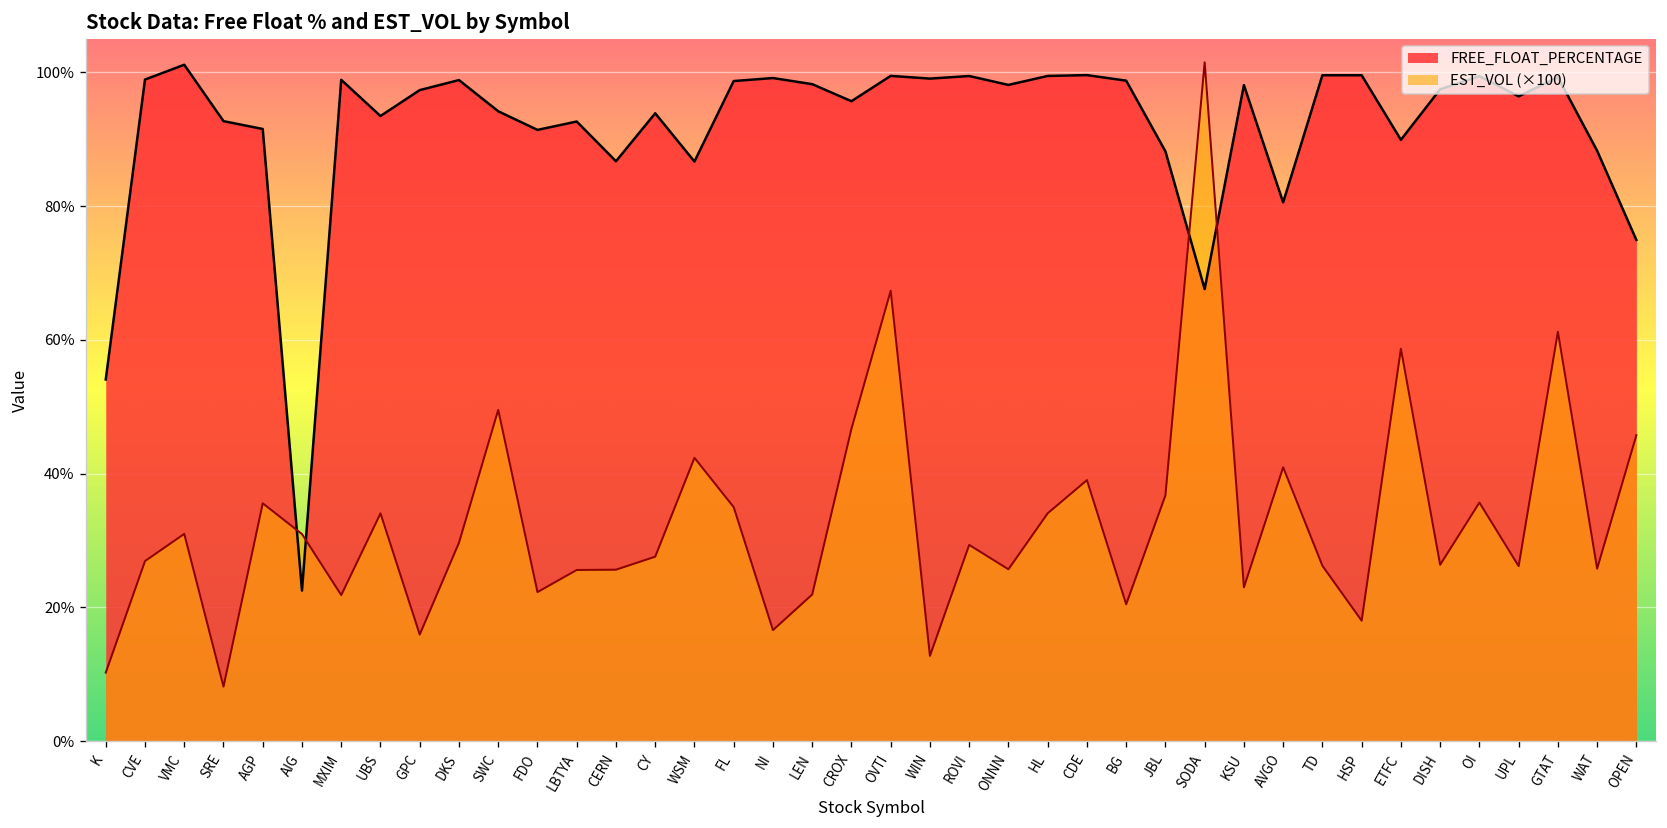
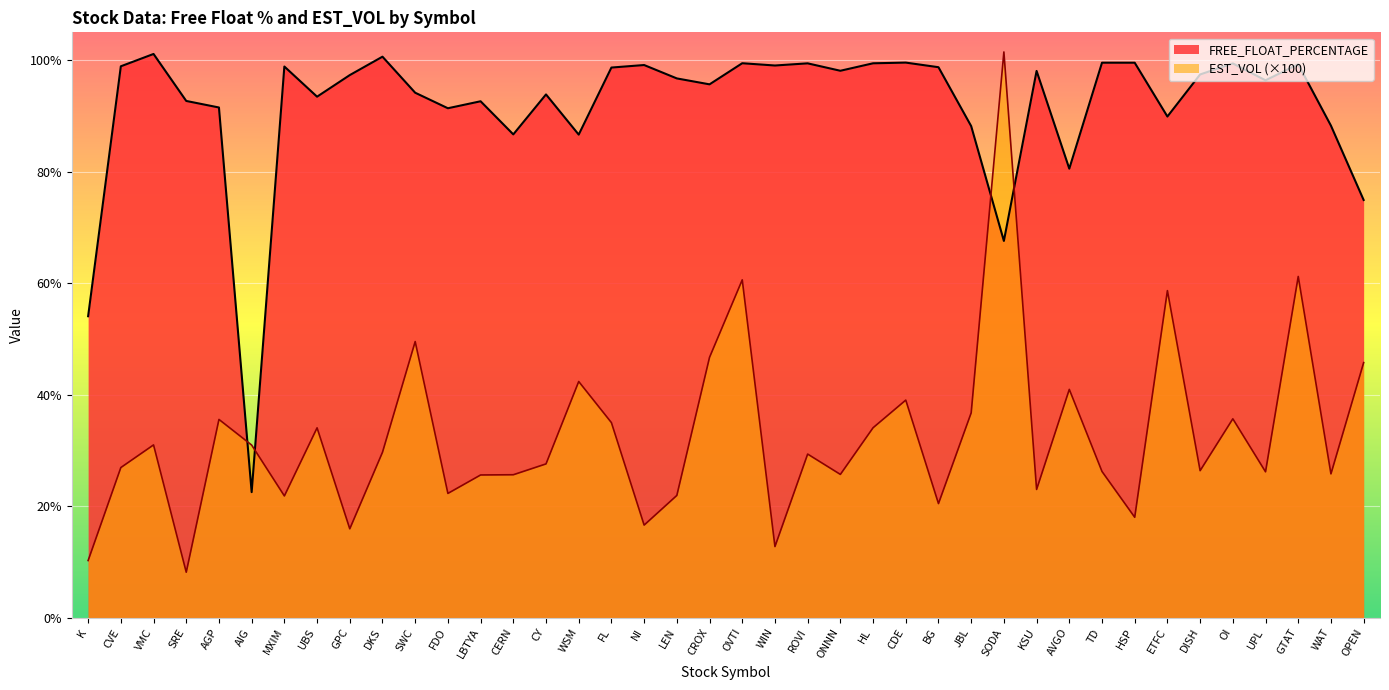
FREE_FLOAT_PERCENTAGE, DKS: 99% -> 101%
FREE_FLOAT_PERCENTAGE, LEN: 98% -> 97%
EST_VOL (×100), OVTI: 67% -> 61%
